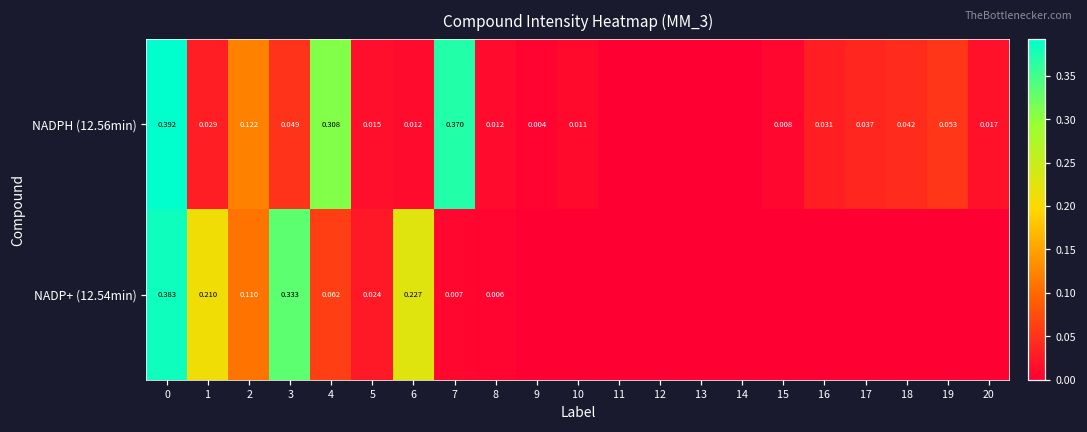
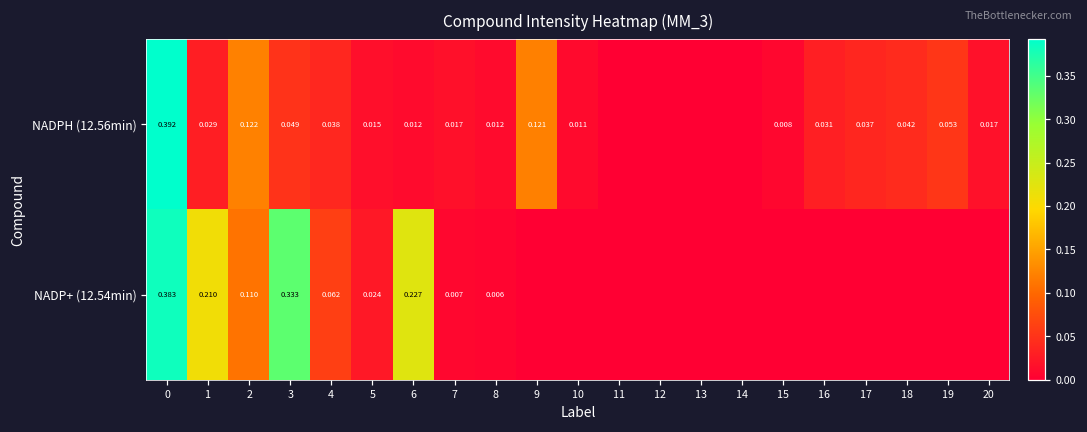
NADPH (12.56min), 4: 0.308 -> 0.038
NADPH (12.56min), 7: 0.370 -> 0.017
NADPH (12.56min), 9: 0.004 -> 0.121
